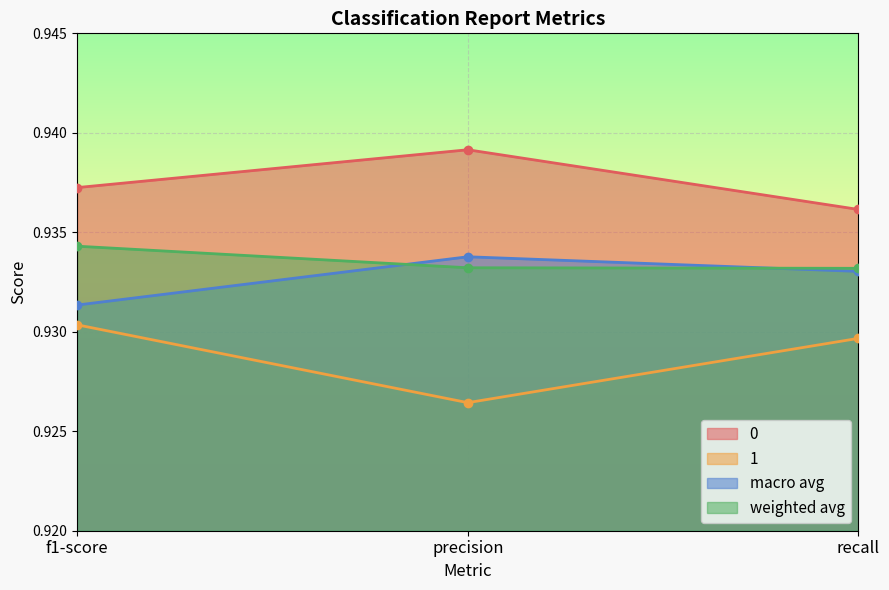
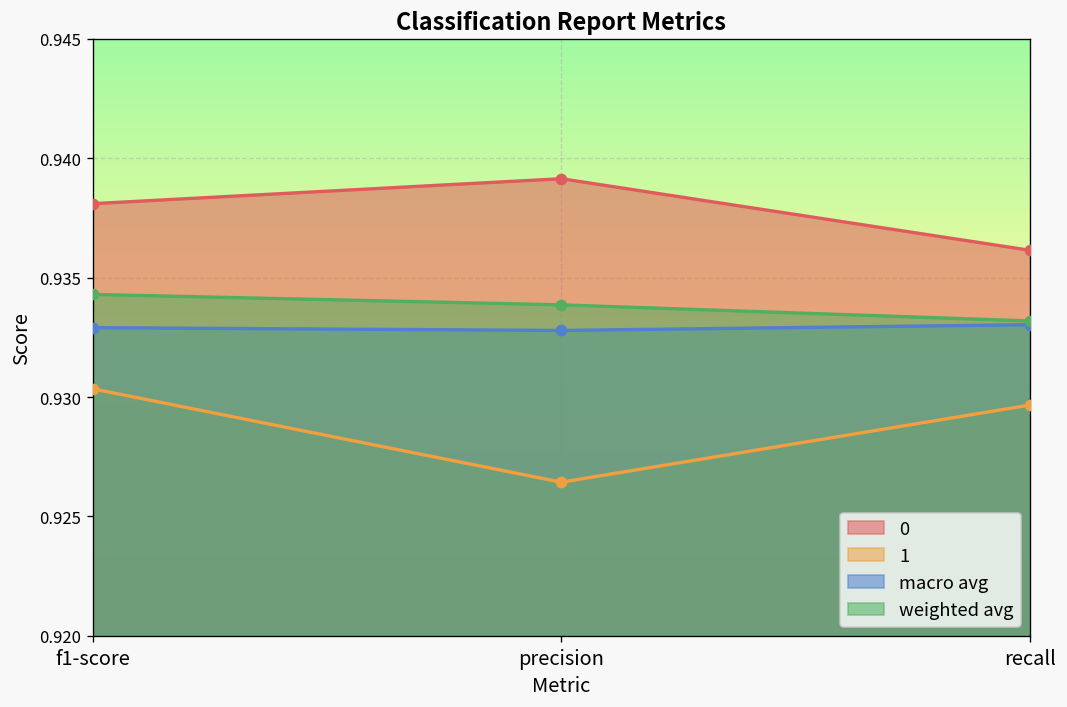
0, f1-score: 0.9372 -> 0.9381
macro avg, f1-score: 0.9313 -> 0.9329
macro avg, precision: 0.9338 -> 0.9328
weighted avg, precision: 0.9332 -> 0.9339
